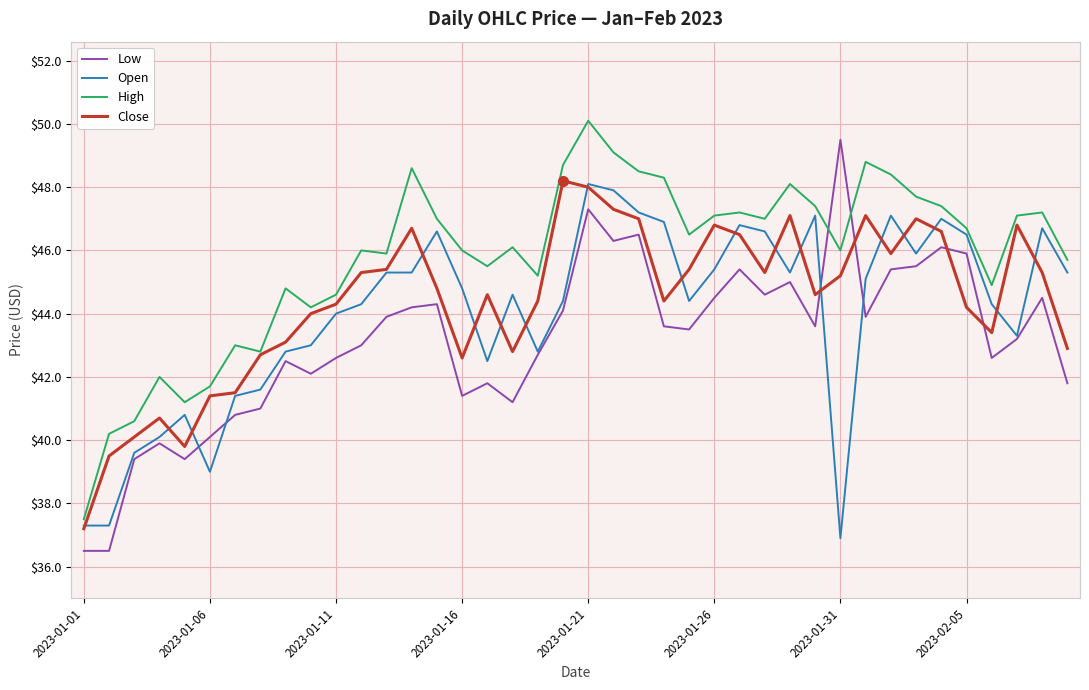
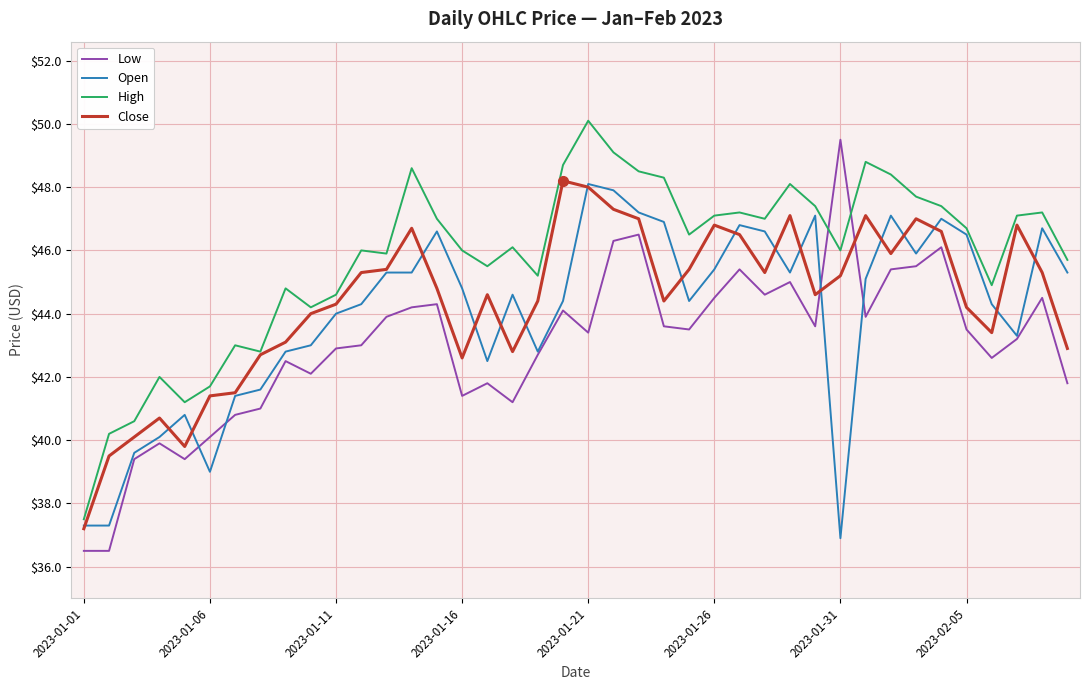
Low, 2023-01-11: $42.6 -> $42.9
Low, 2023-01-21: $47.3 -> $43.4
Low, 2023-02-05: $45.9 -> $43.5
